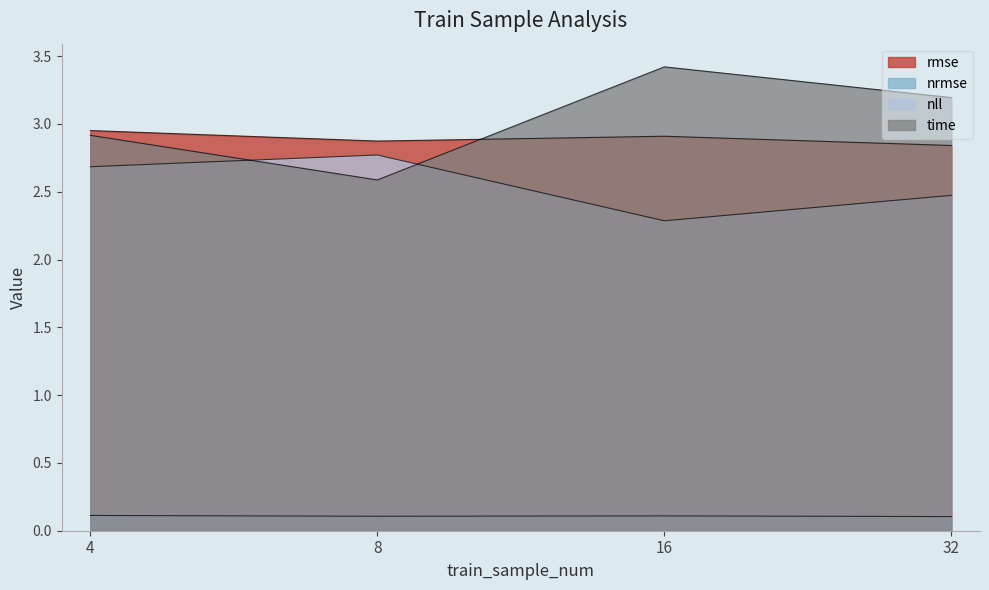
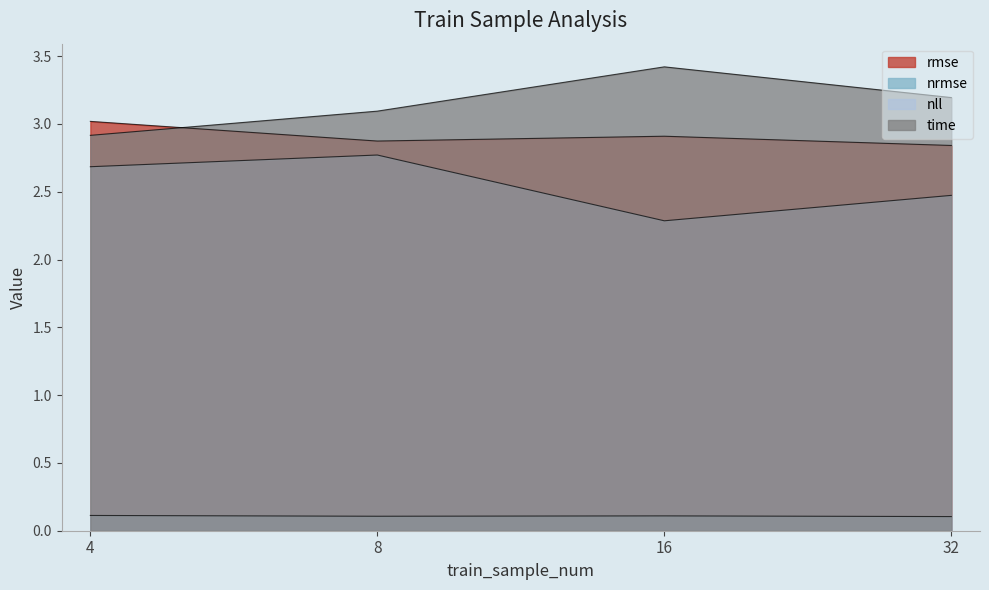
rmse, 4: 2.95 -> 3.02
time, 8: 2.59 -> 3.09
